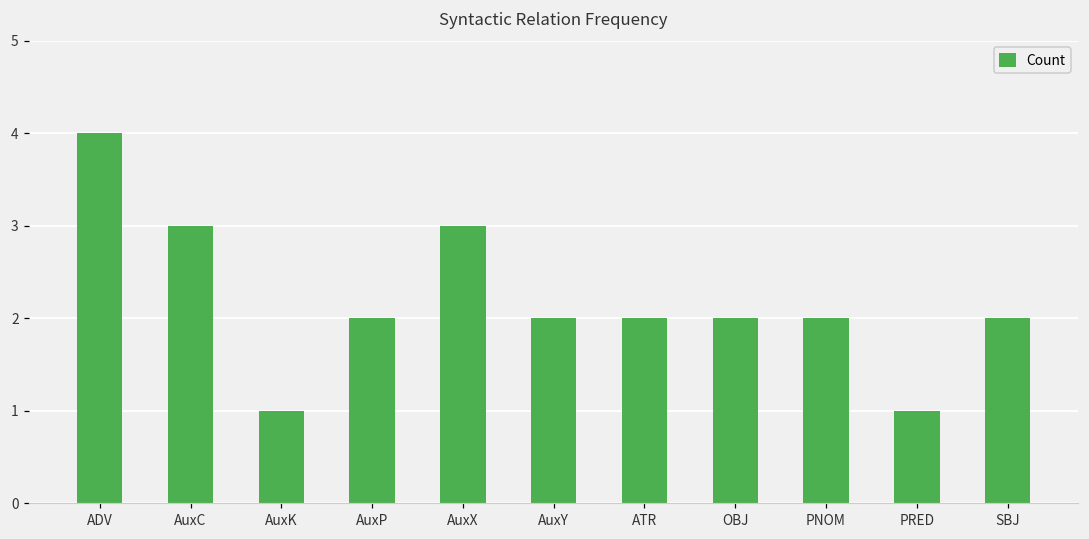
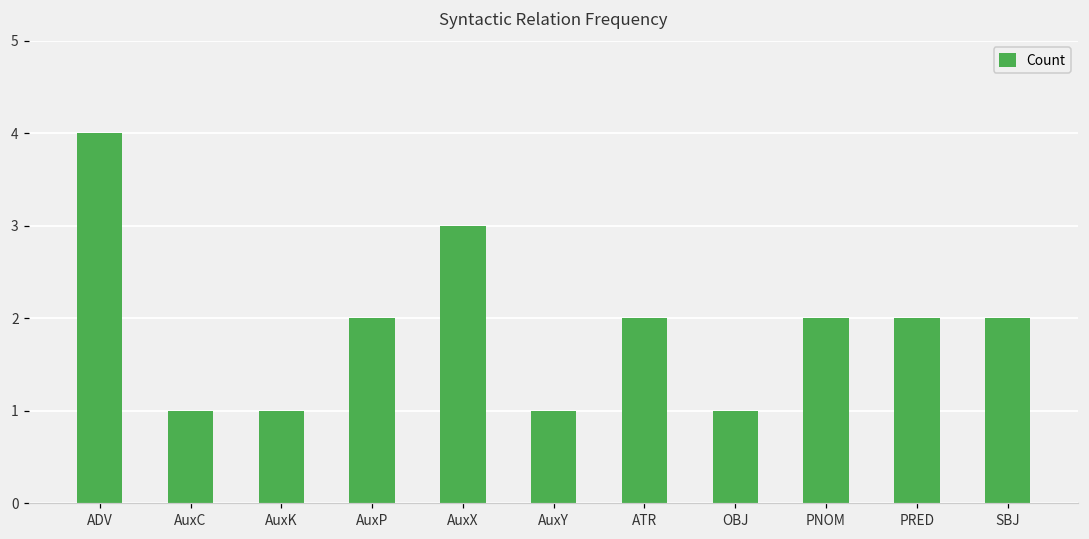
AuxC: 3 -> 1
AuxY: 2 -> 1
OBJ: 2 -> 1
PRED: 1 -> 2
